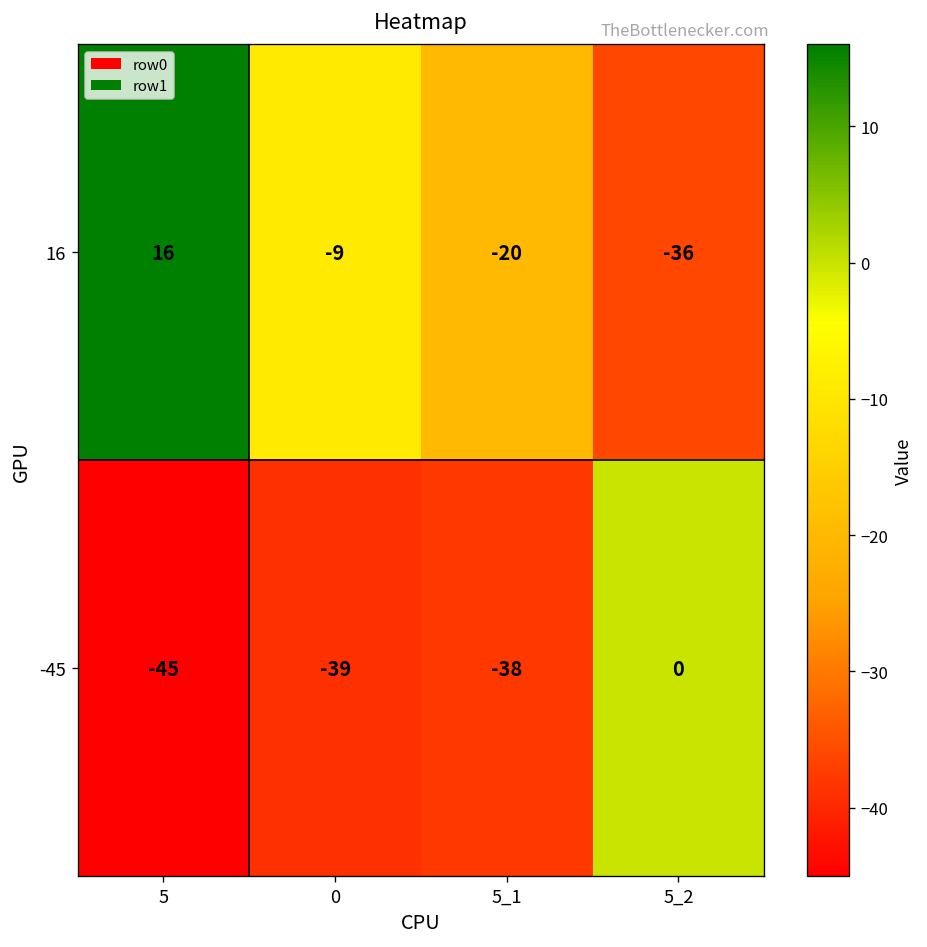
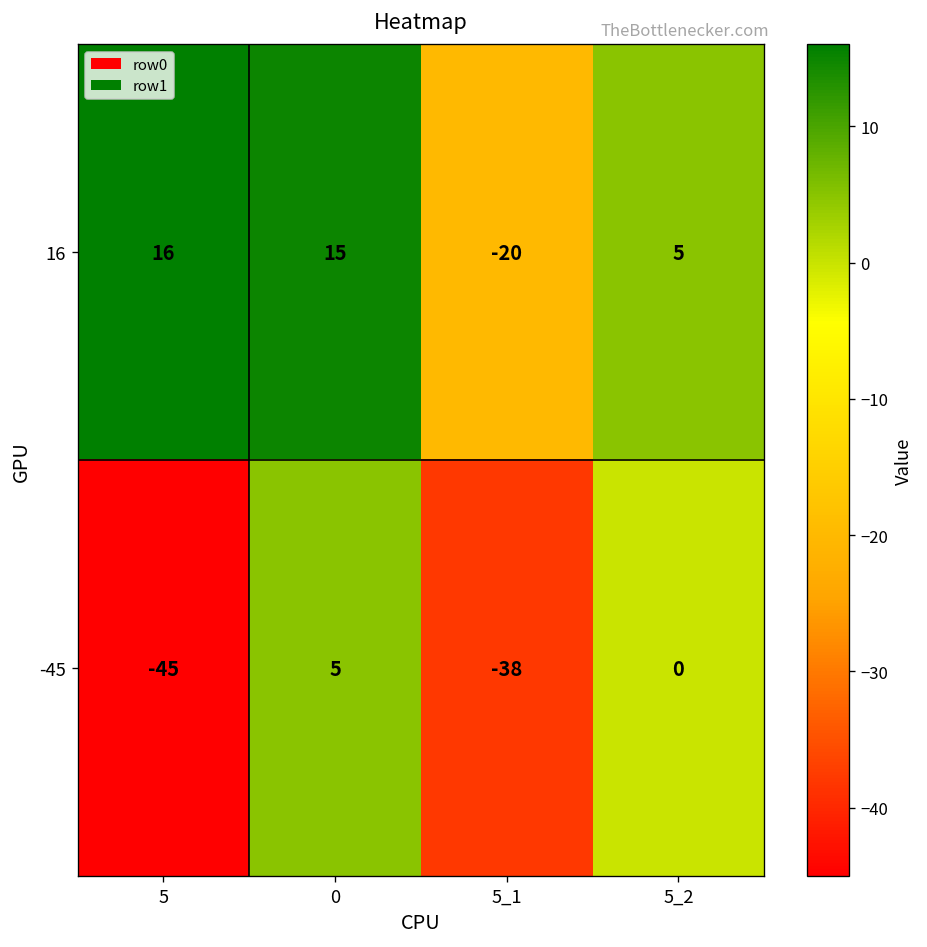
16, 0: -9 -> 15
16, 5_2: -36 -> 5
-45, 0: -39 -> 5
